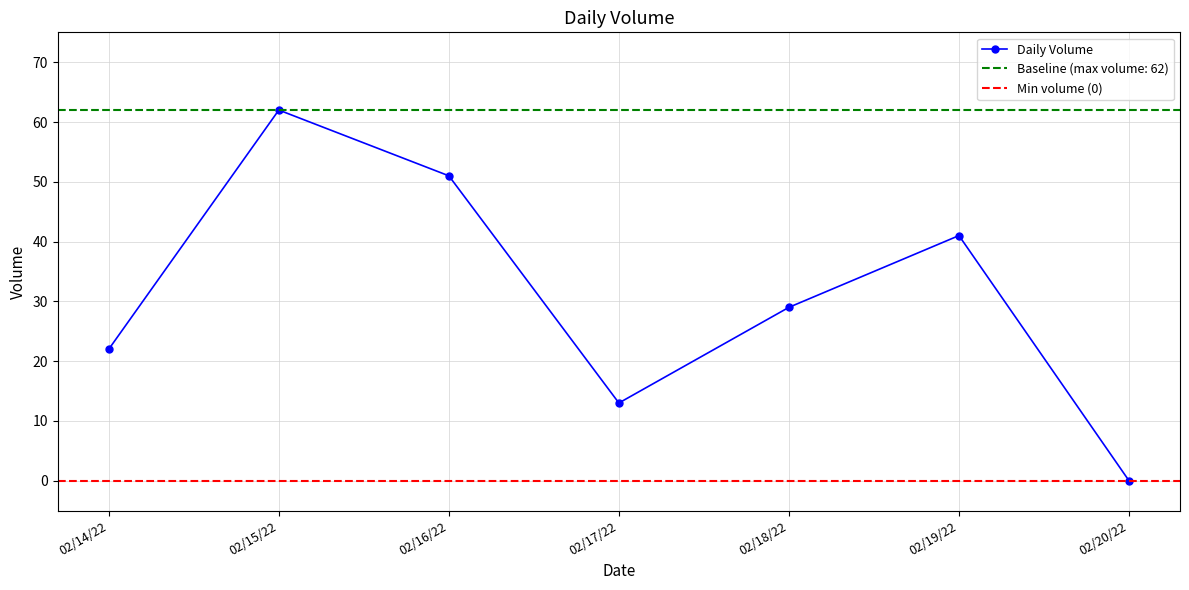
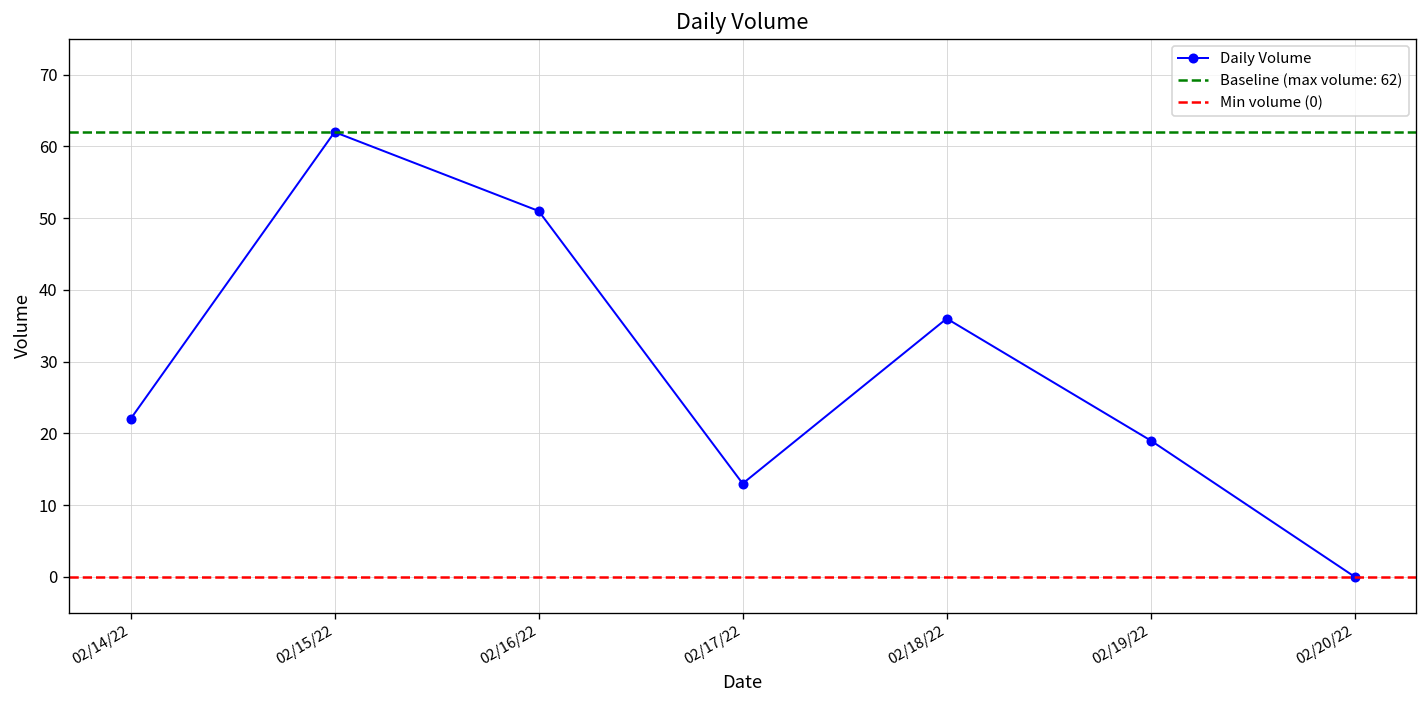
02/18/22: 29 -> 36
02/19/22: 41 -> 19
